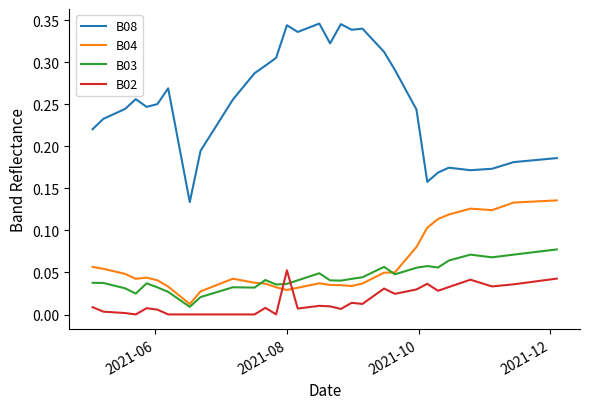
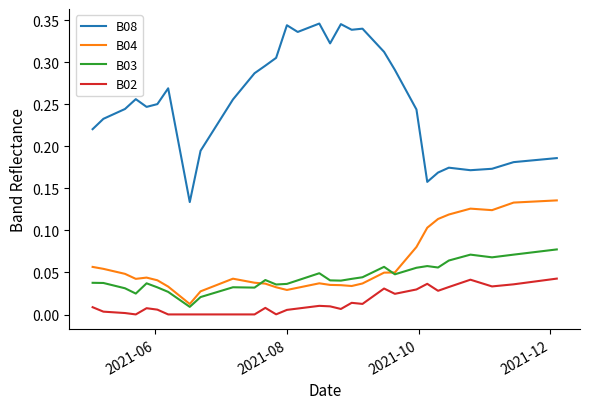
B02, 2021-08: 0.05 -> 0.01
